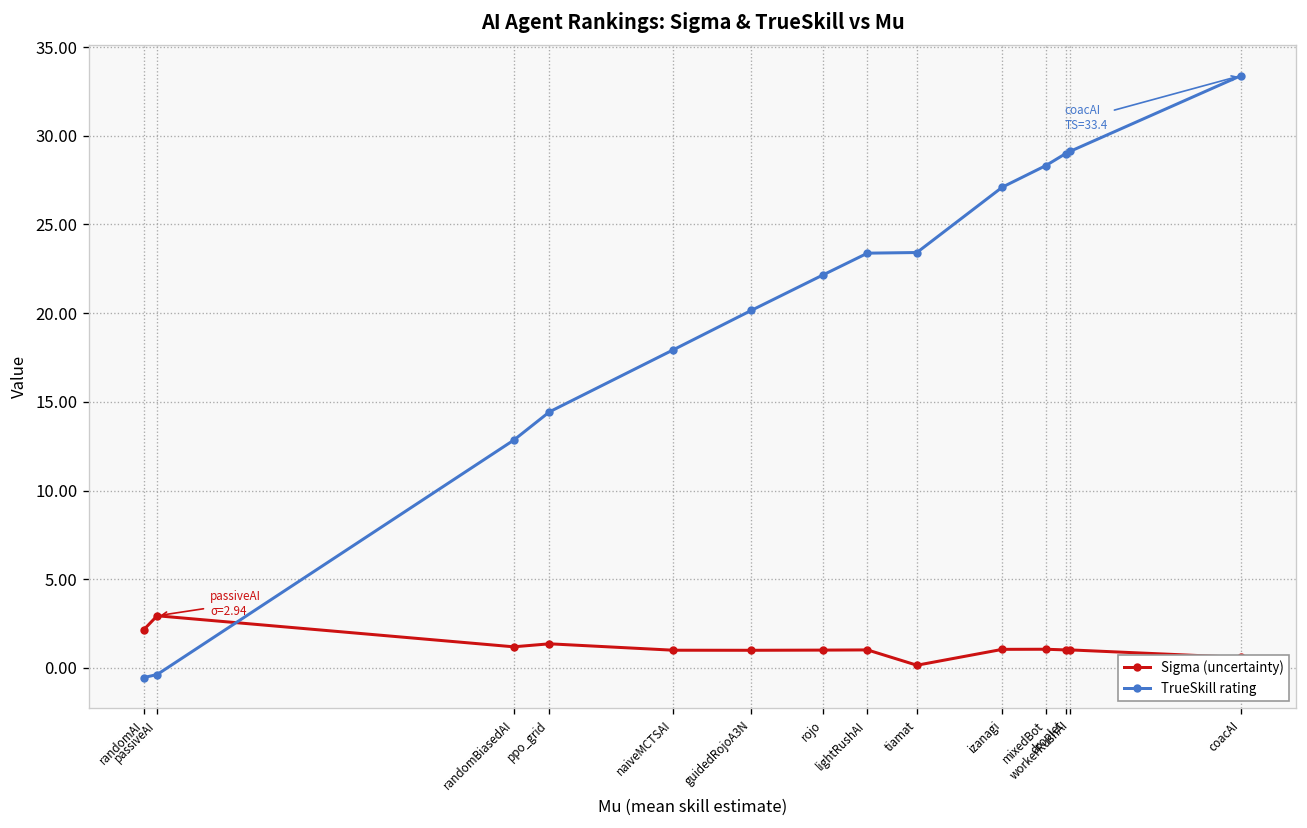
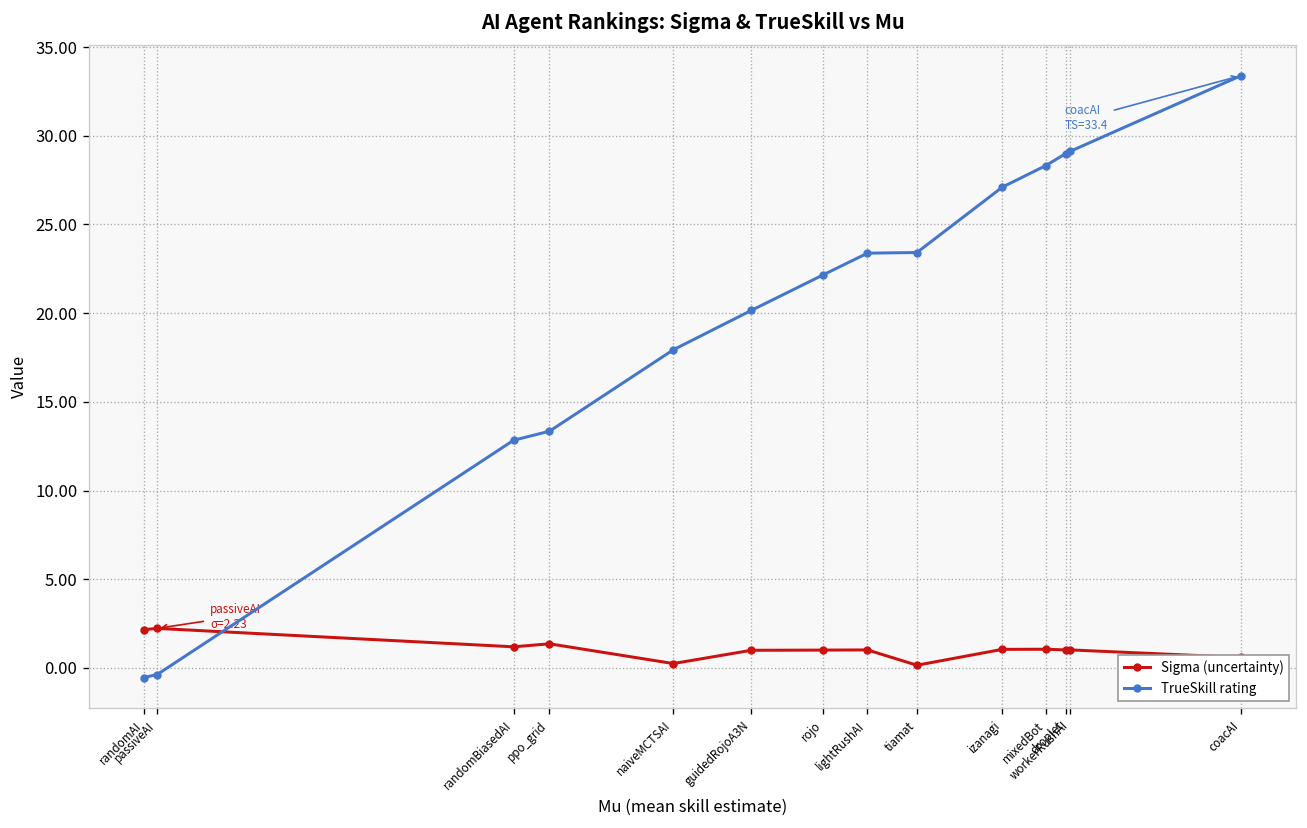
Sigma (uncertainty), passiveAI: 2.94 -> 2.23
TrueSkill rating, ppo_grid: 14.4 -> 13.3
Sigma (uncertainty), naiveMCTSAI: 1.0 -> 0.2
